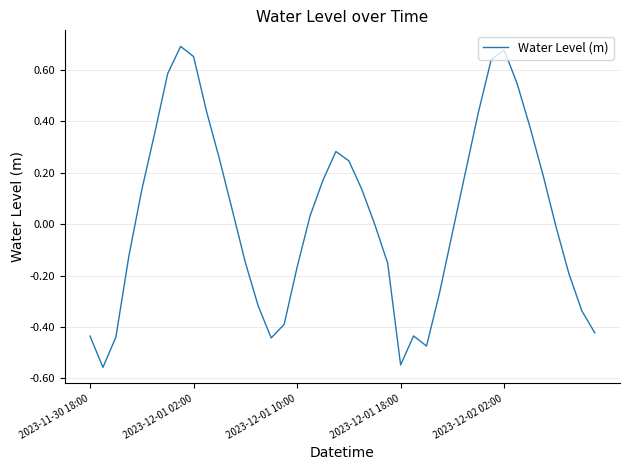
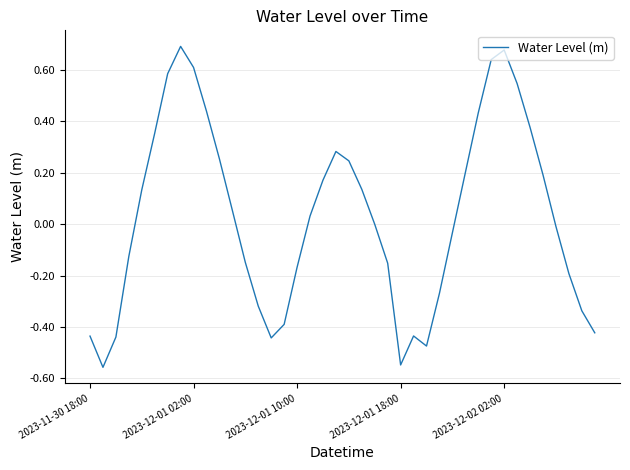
2023-12-01 02:00: 0.65 -> 0.61
